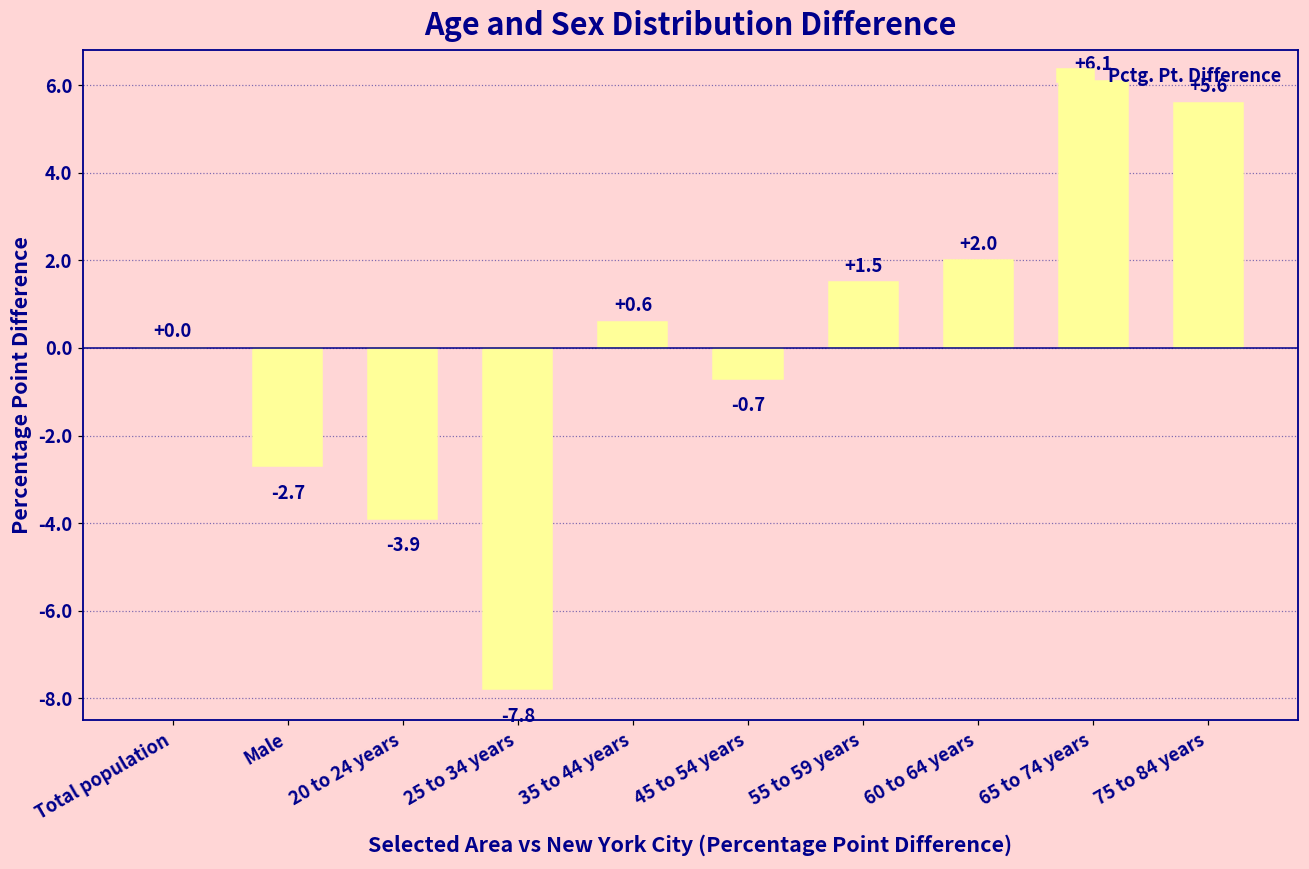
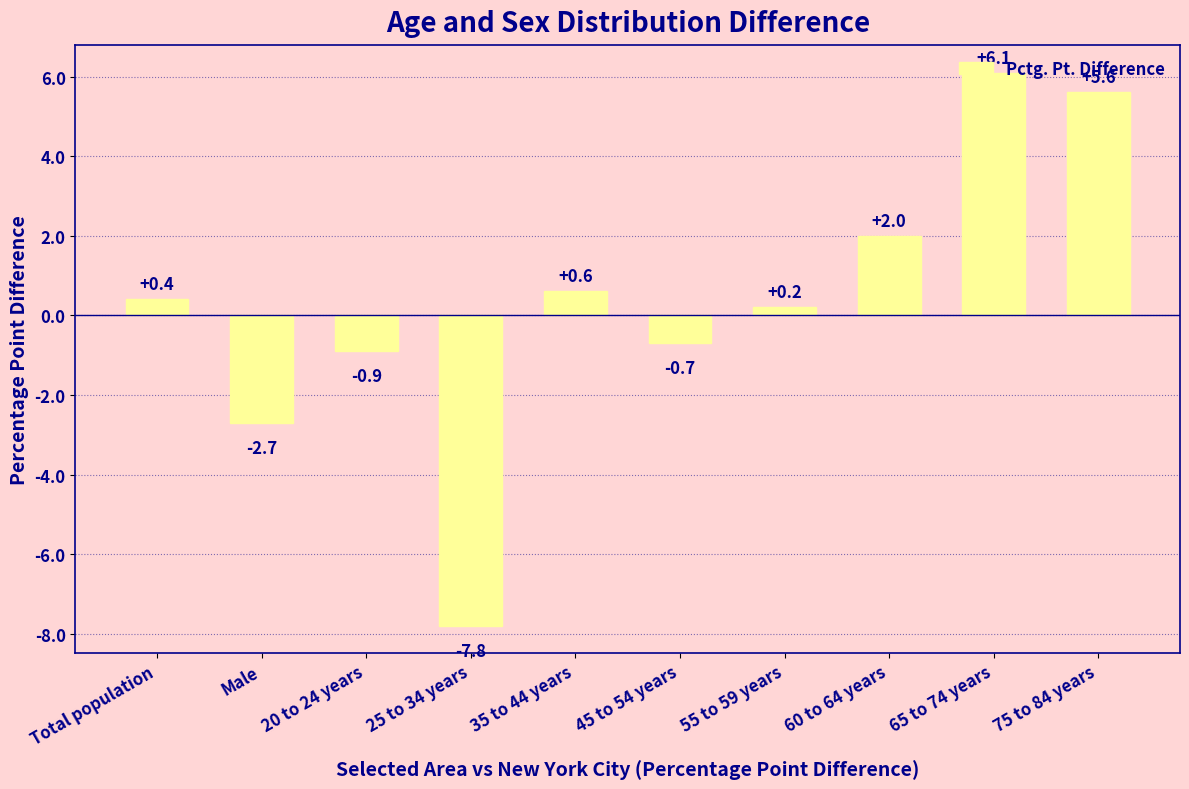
Total population: +0.0 -> +0.4
20 to 24 years: -3.9 -> -0.9
55 to 59 years: +1.5 -> +0.2
